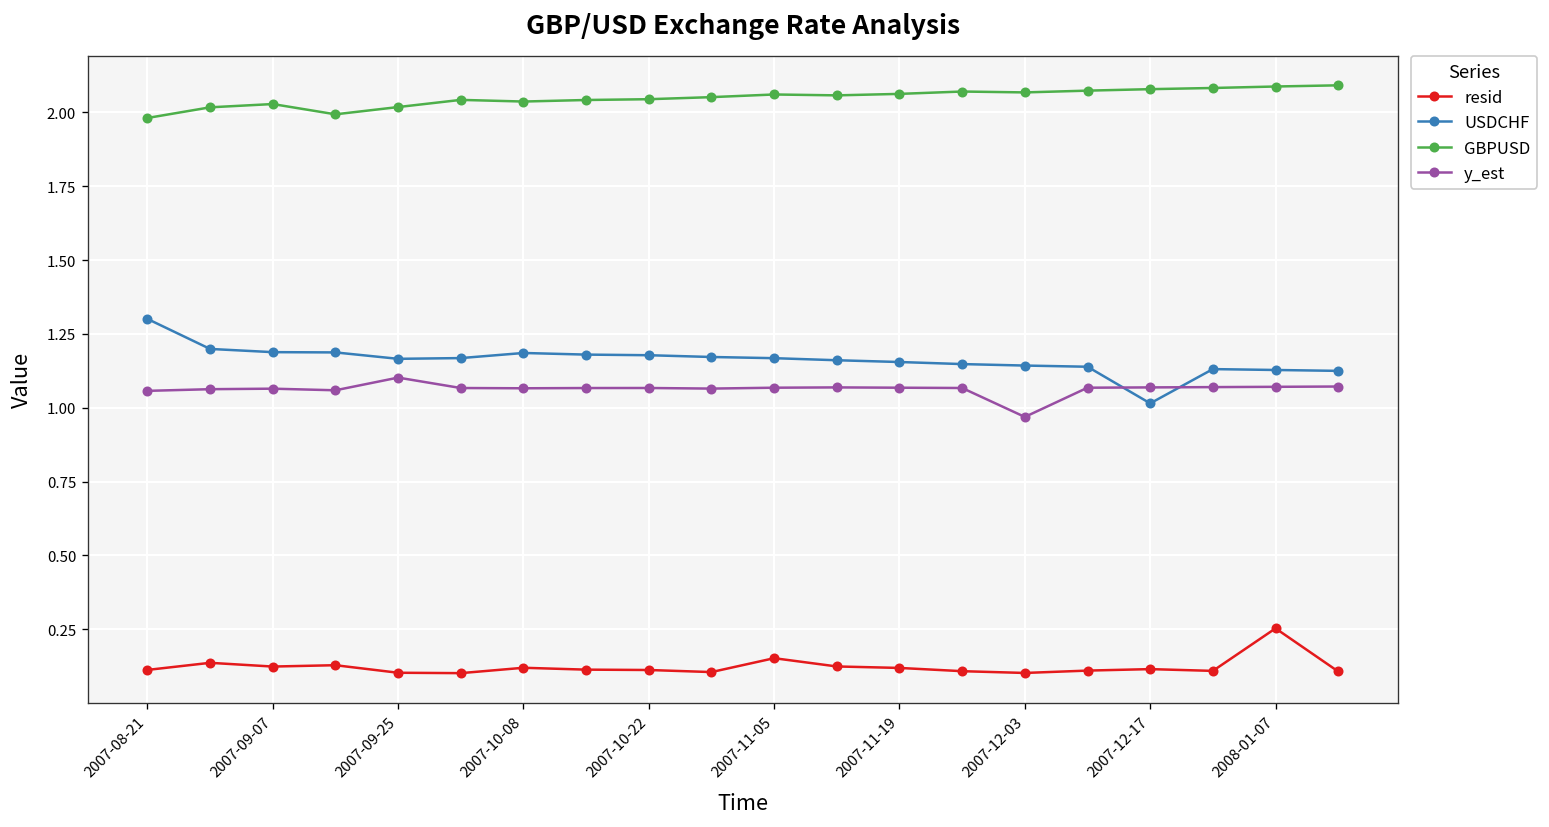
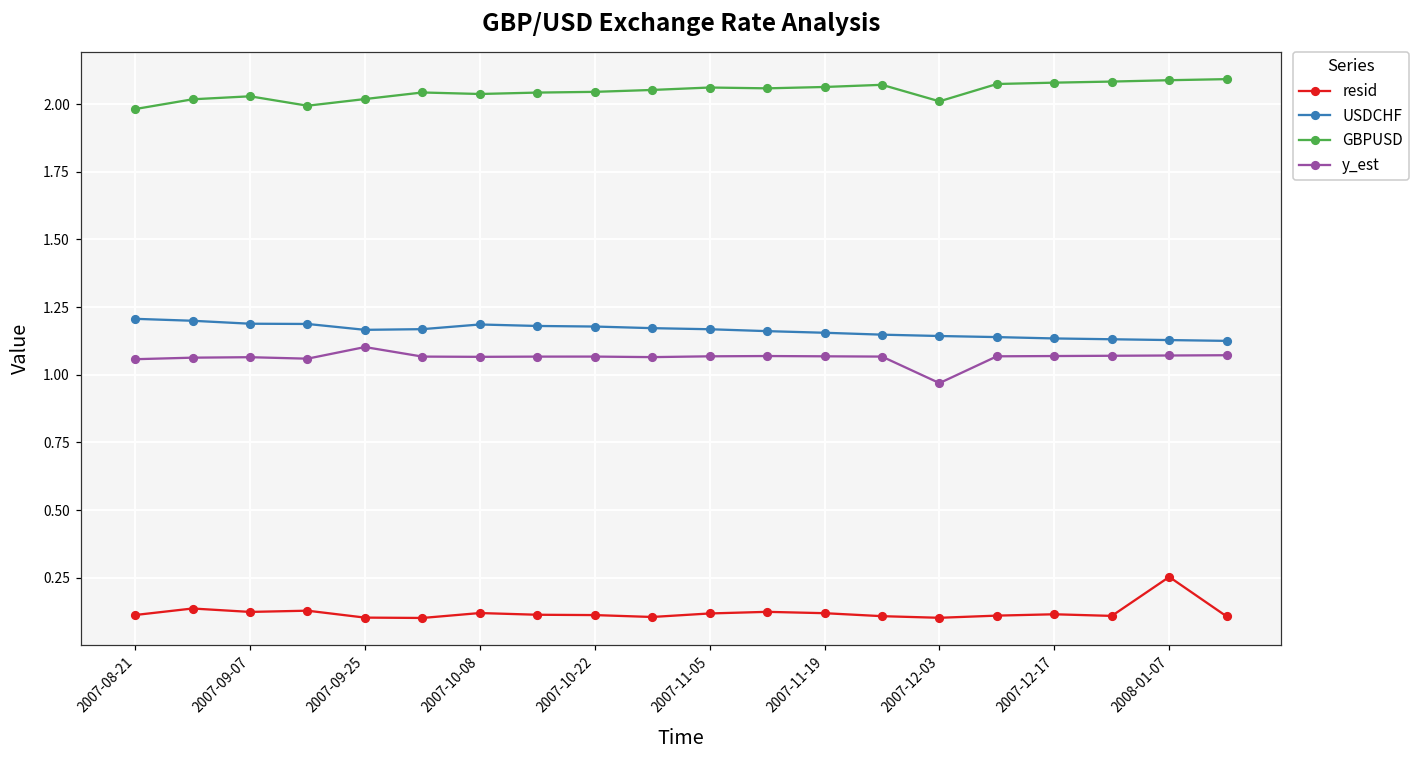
USDCHF, 2007-08-21: 1.30 -> 1.21
resid, 2007-11-05: 0.15 -> 0.12
GBPUSD, 2007-12-03: 2.07 -> 2.01
USDCHF, 2007-12-17: 1.02 -> 1.13
